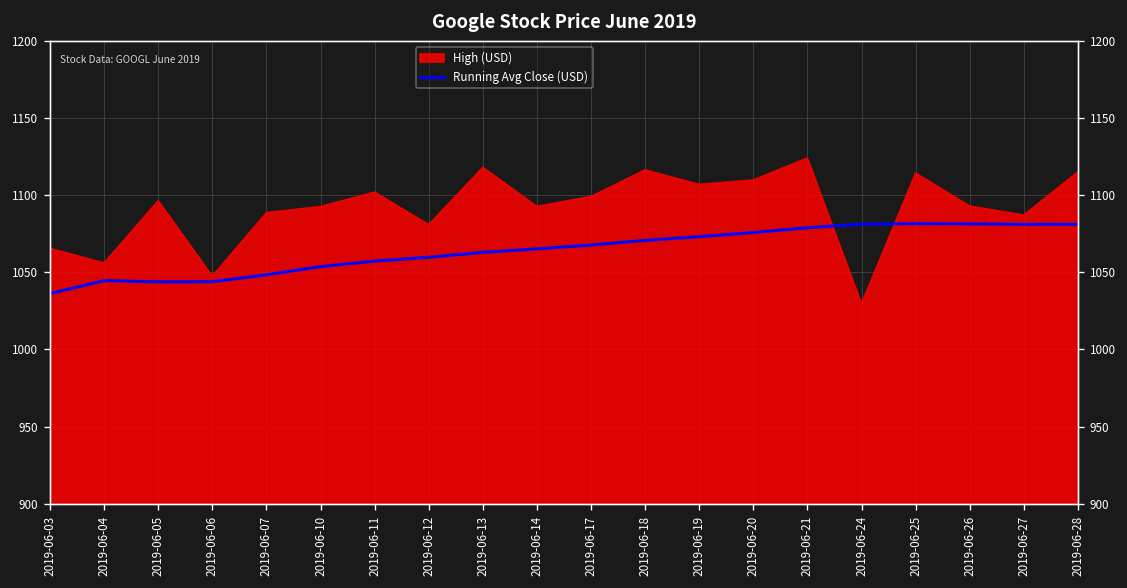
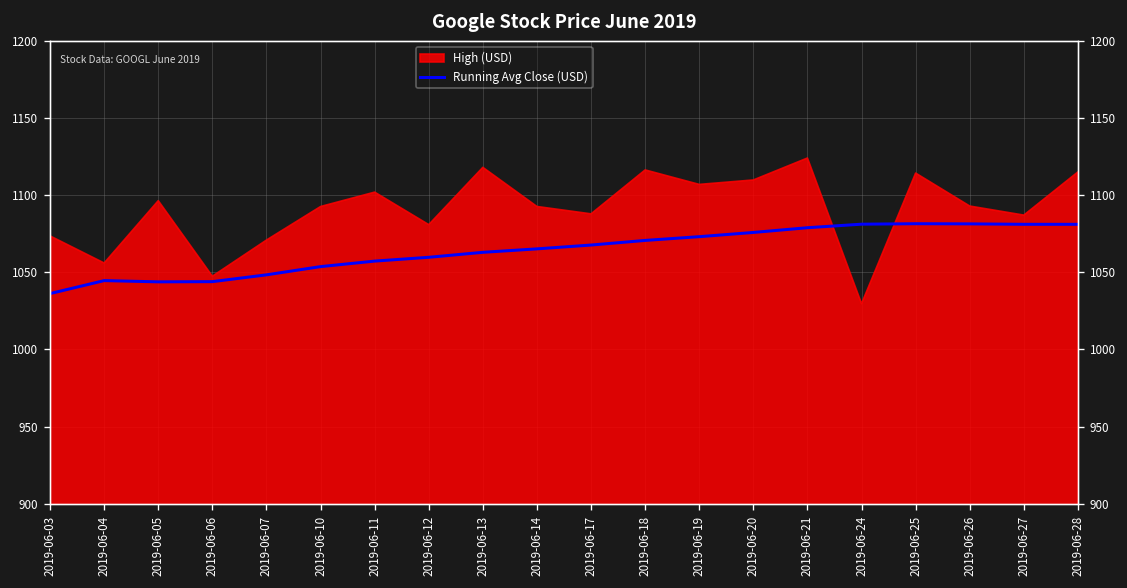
High (USD), 2019-06-03: 1066 -> 1074
High (USD), 2019-06-07: 1089 -> 1071
High (USD), 2019-06-17: 1099 -> 1088
